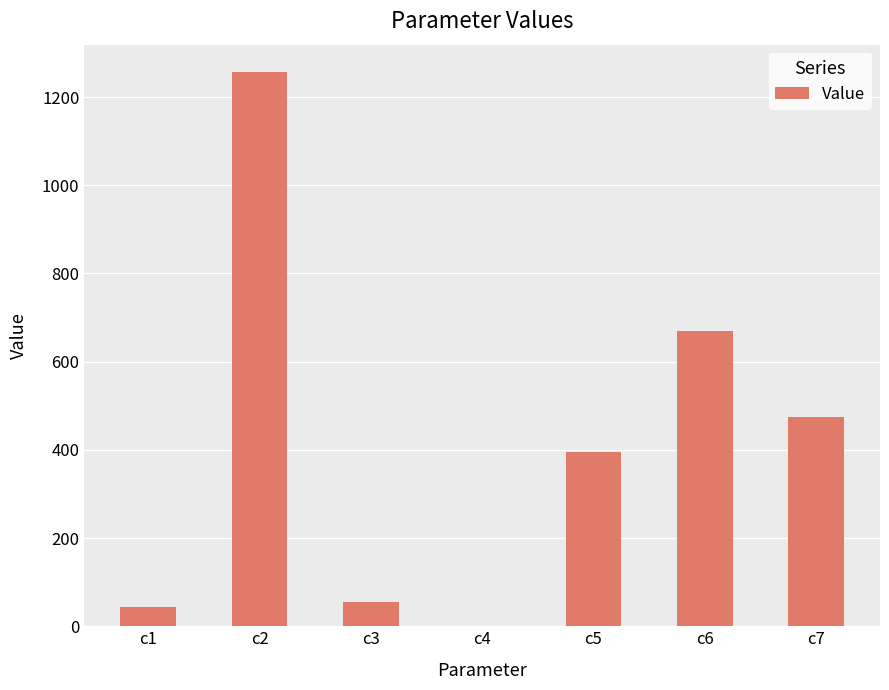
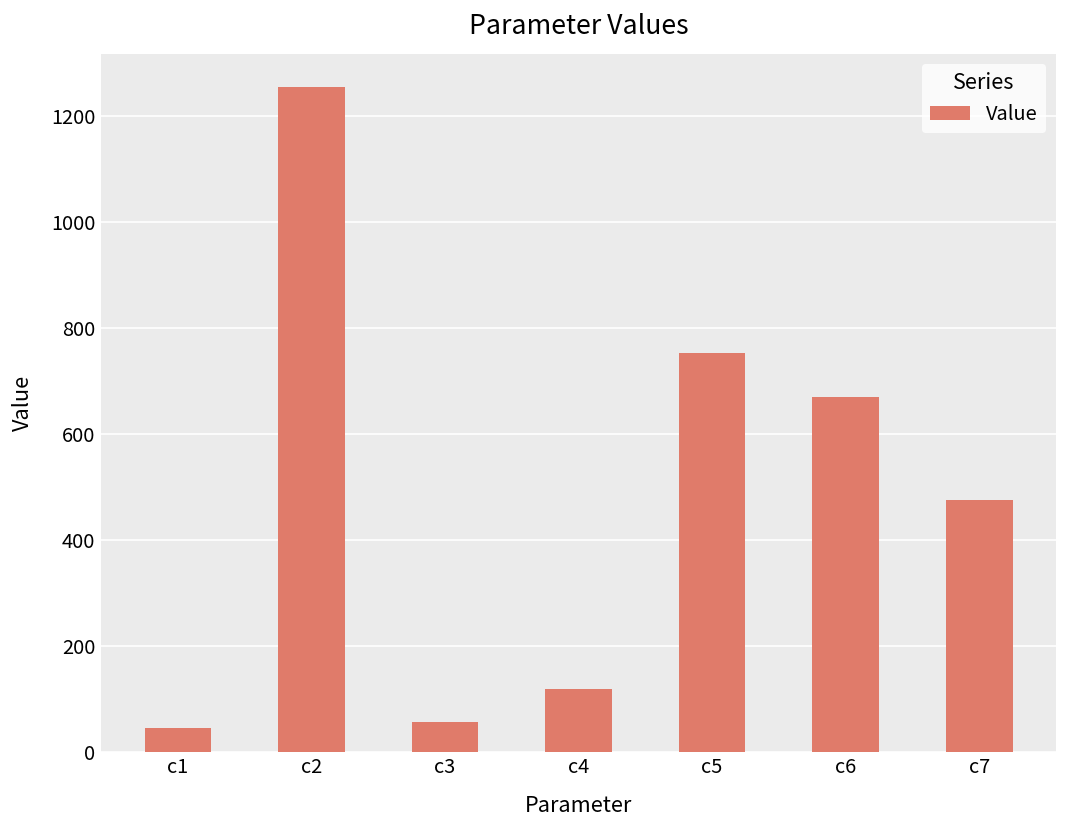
c4: 0 -> 120
c5: 390 -> 750
